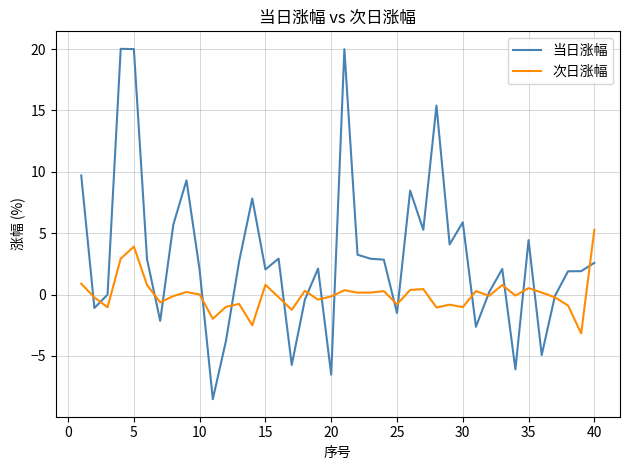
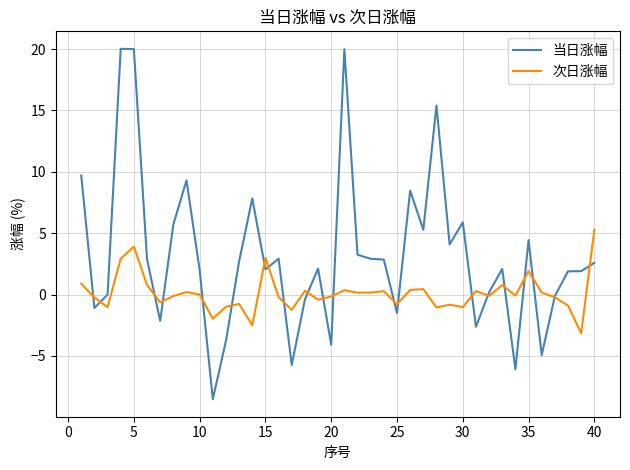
次日涨幅, 15: 0.8 -> 3.0
当日涨幅, 20: -6.5 -> -4.1
次日涨幅, 35: 0.5 -> 1.9
